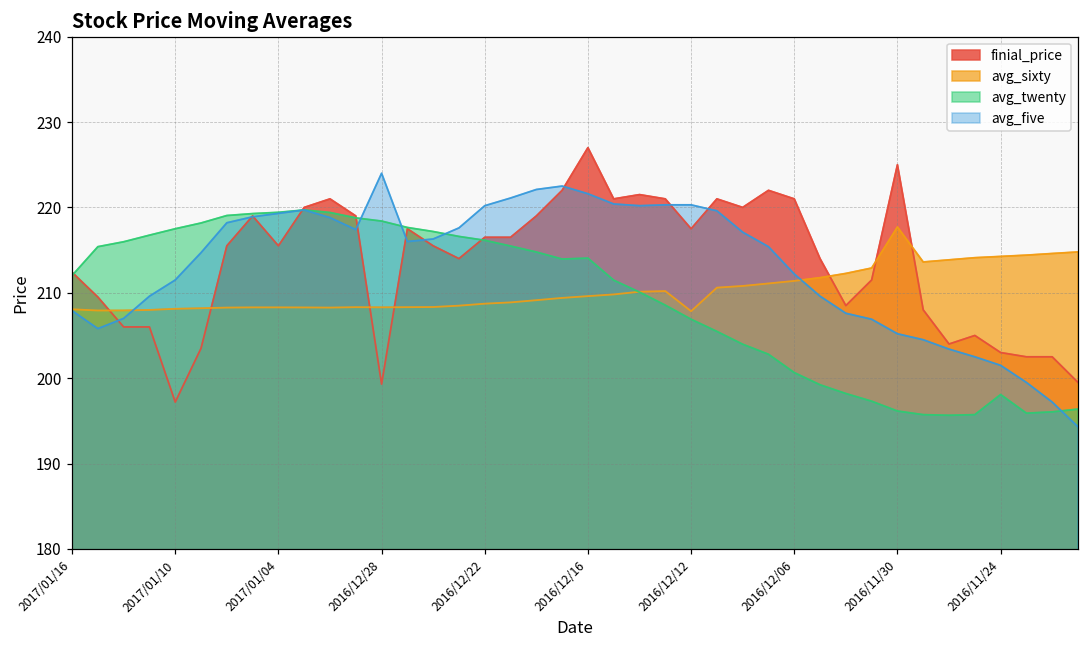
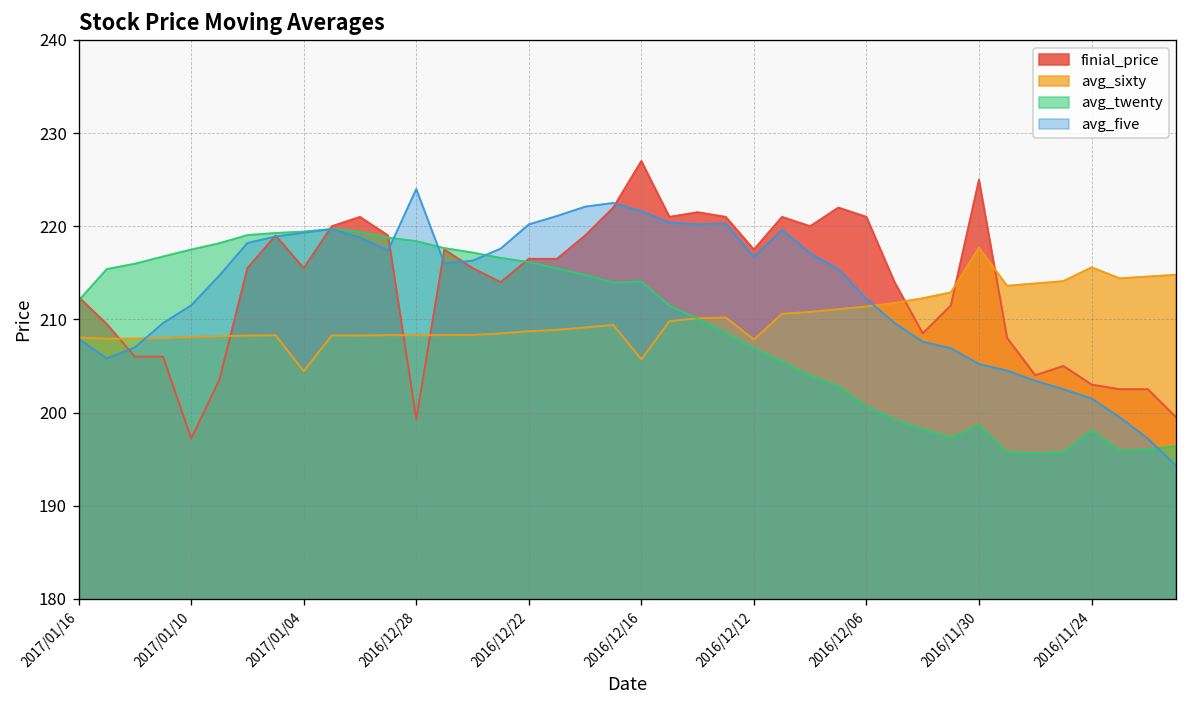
avg_sixty, 2017/01/04: 208 -> 204
avg_sixty, 2016/12/16: 210 -> 206
avg_five, 2016/12/12: 220 -> 217
avg_twenty, 2016/11/30: 196 -> 199
avg_sixty, 2016/11/24: 214 -> 216
